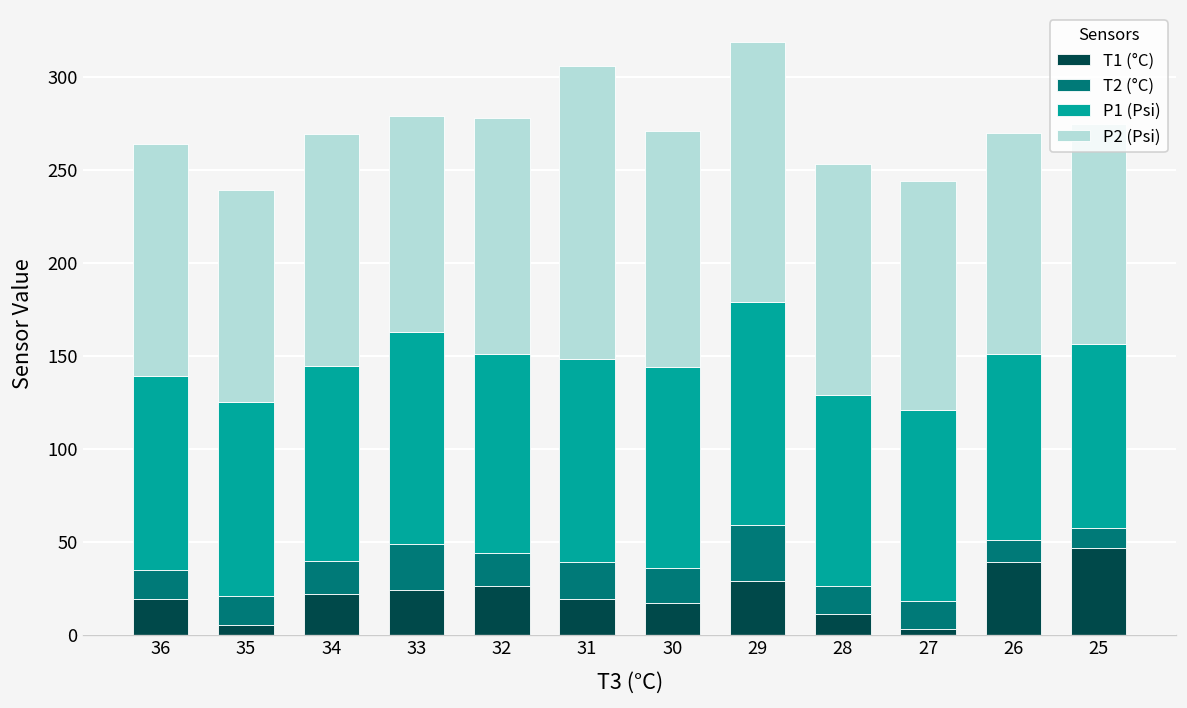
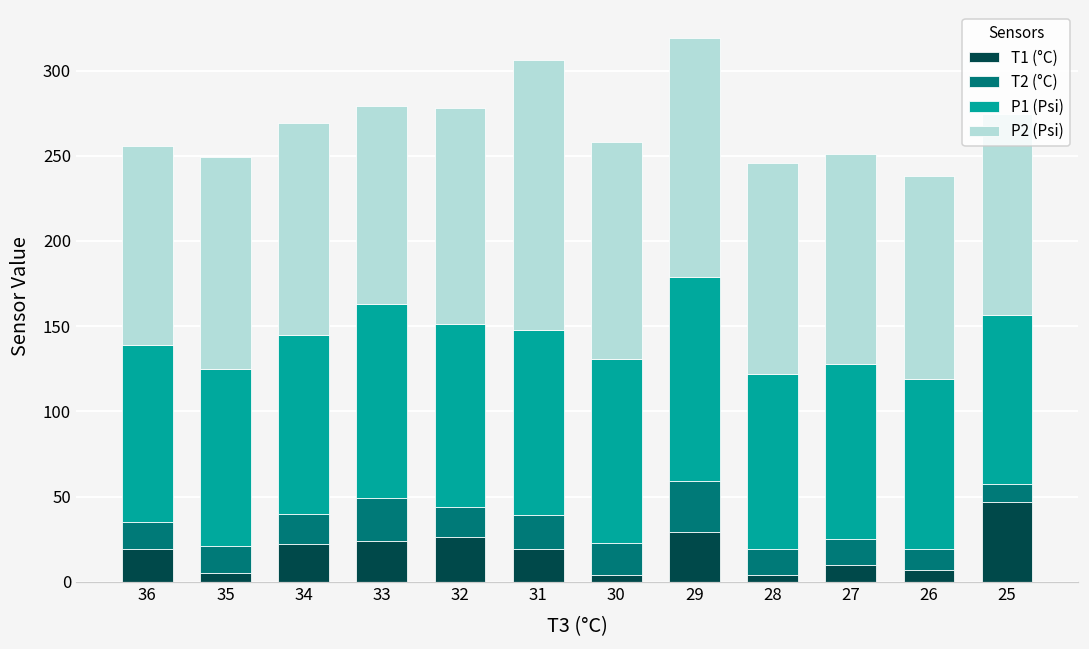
P2 (Psi), 36: 125 -> 117
P2 (Psi), 35: 114 -> 124
T1 (°C), 30: 17 -> 4
T1 (°C), 28: 11 -> 4
T1 (°C), 27: 3 -> 10
T1 (°C), 26: 39 -> 7
